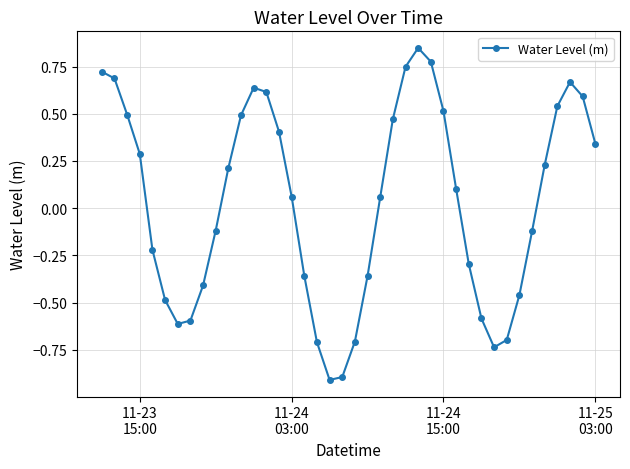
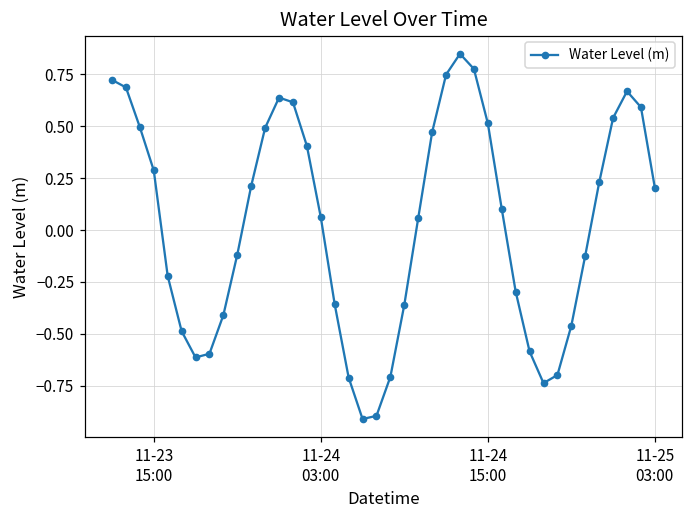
11-25 03:00: 0.34 -> 0.20
